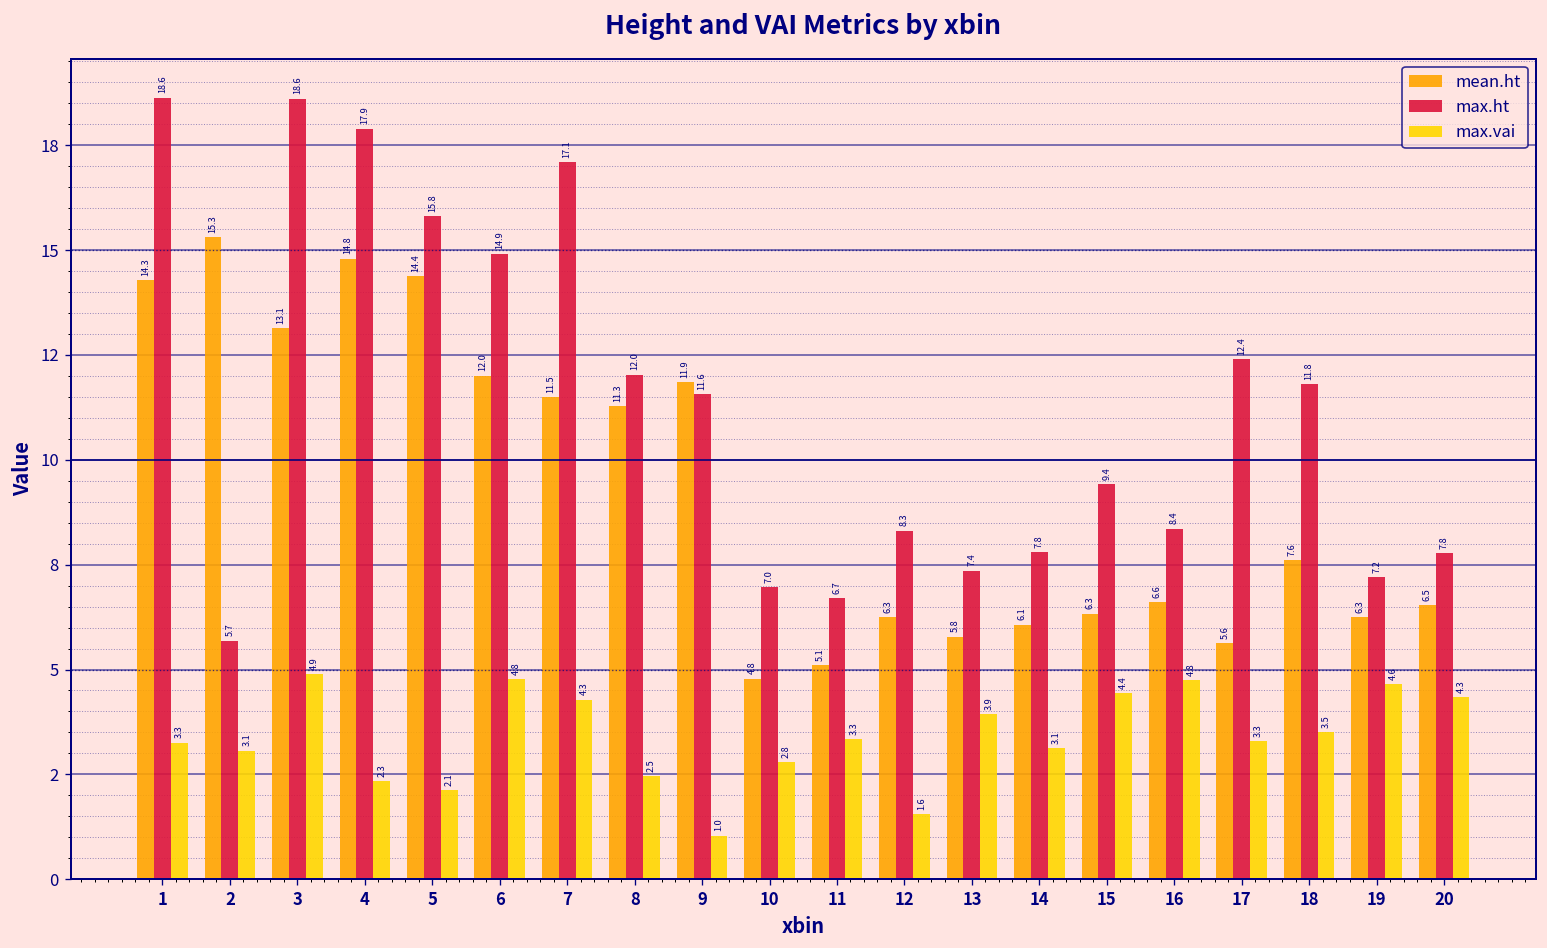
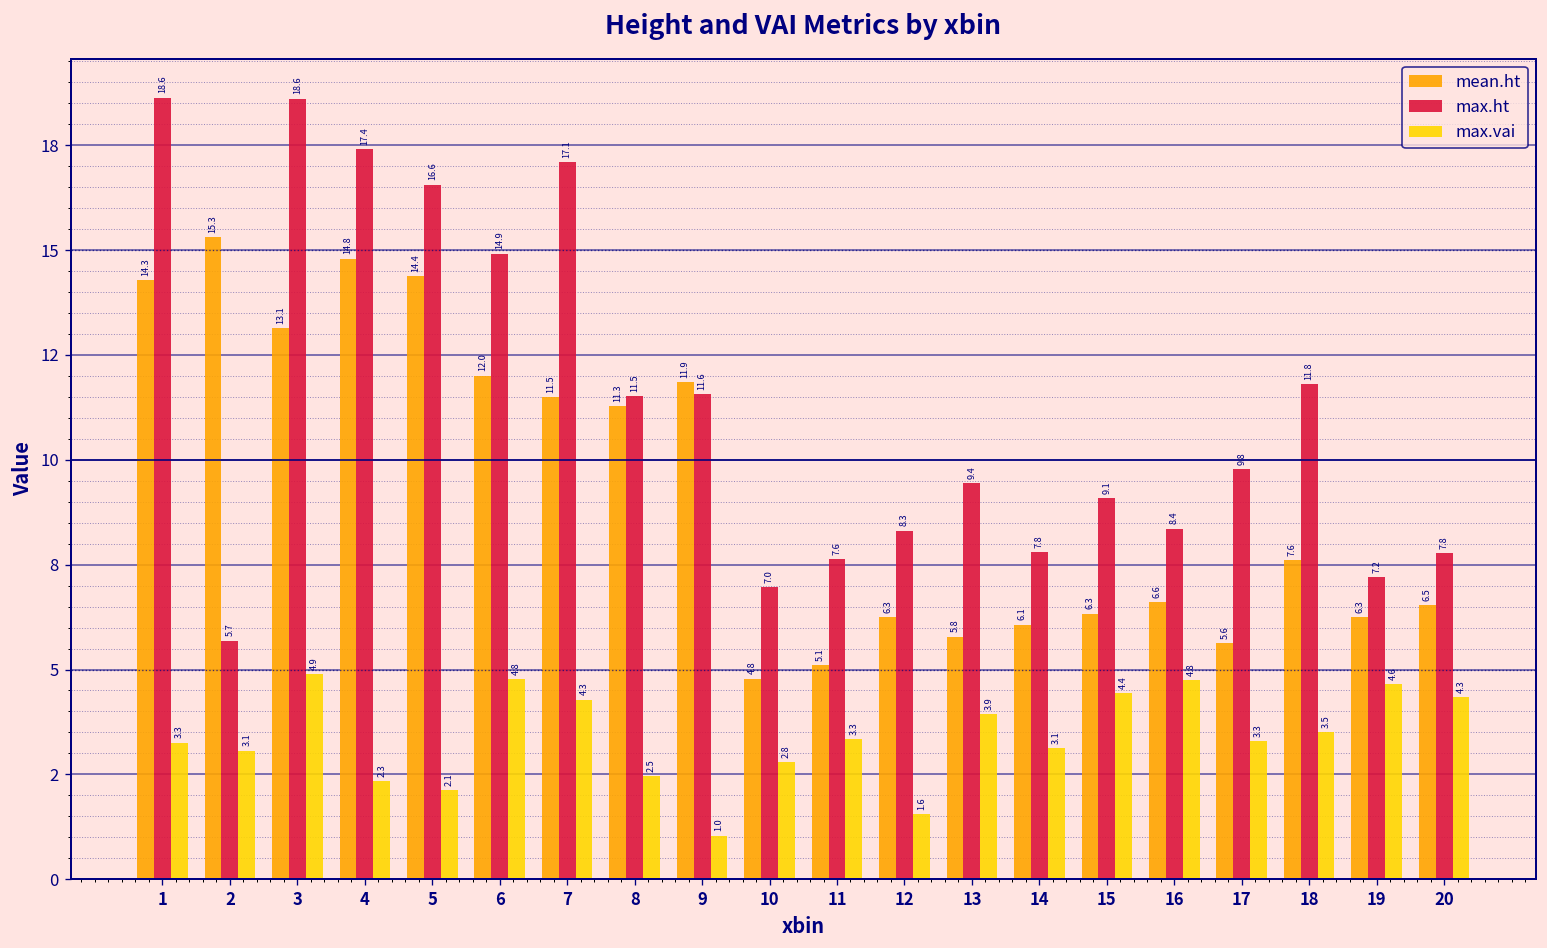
max.ht, 4: 17.9 -> 17.4
max.ht, 5: 15.8 -> 16.6
max.ht, 8: 12.0 -> 11.5
max.ht, 11: 6.7 -> 7.6
max.ht, 13: 7.4 -> 9.4
max.ht, 15: 9.4 -> 9.1
max.ht, 17: 12.4 -> 9.8
